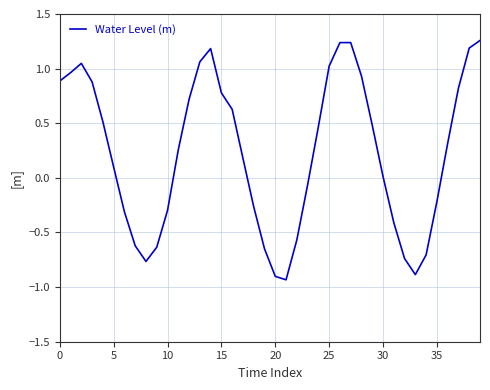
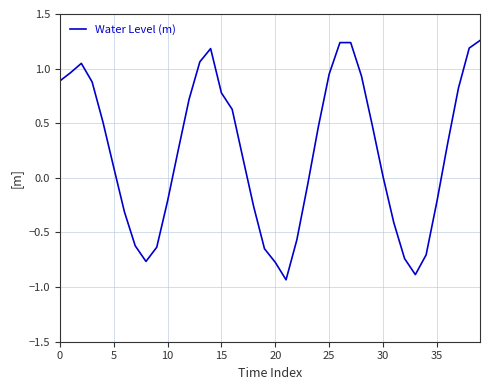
10: -0.30 -> -0.21
20: -0.90 -> -0.77
25: 1.02 -> 0.95
